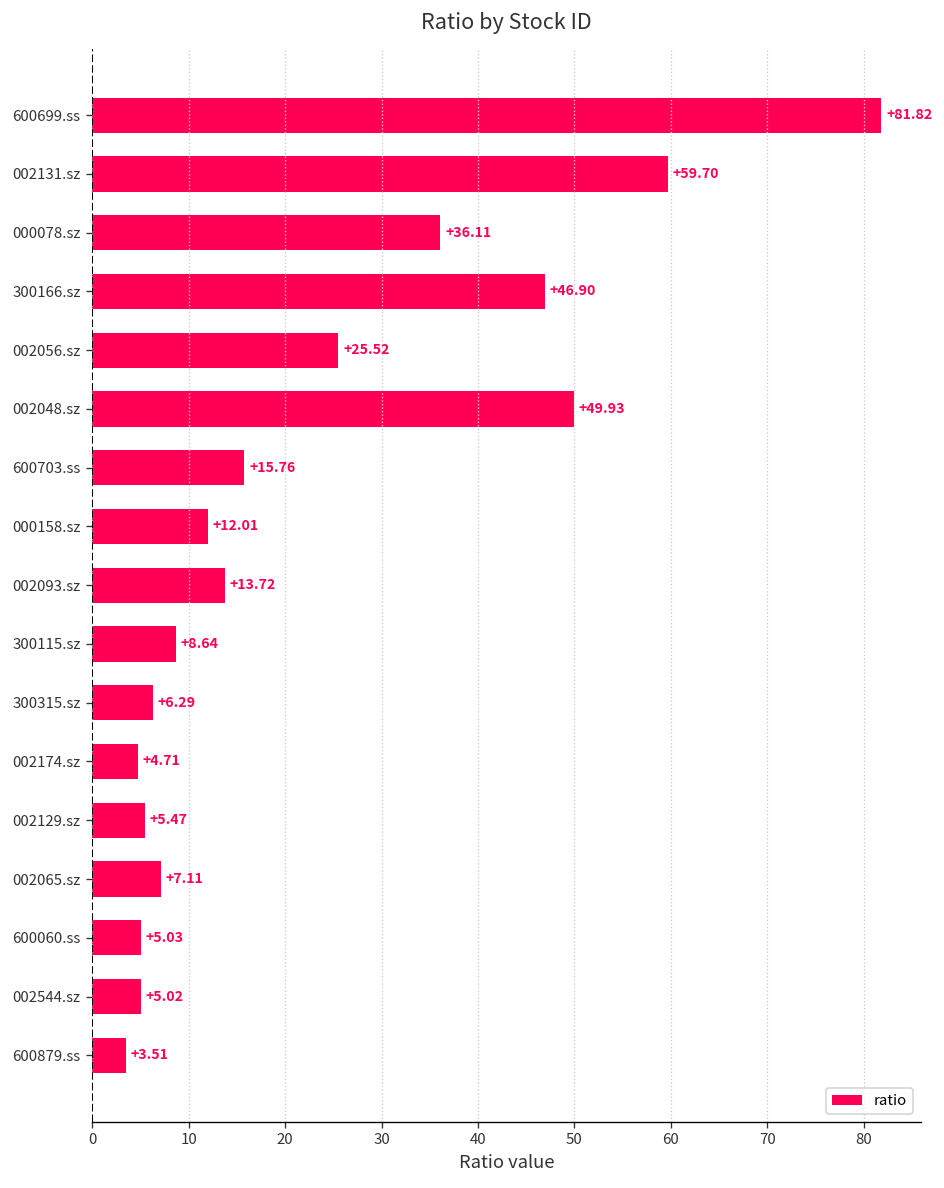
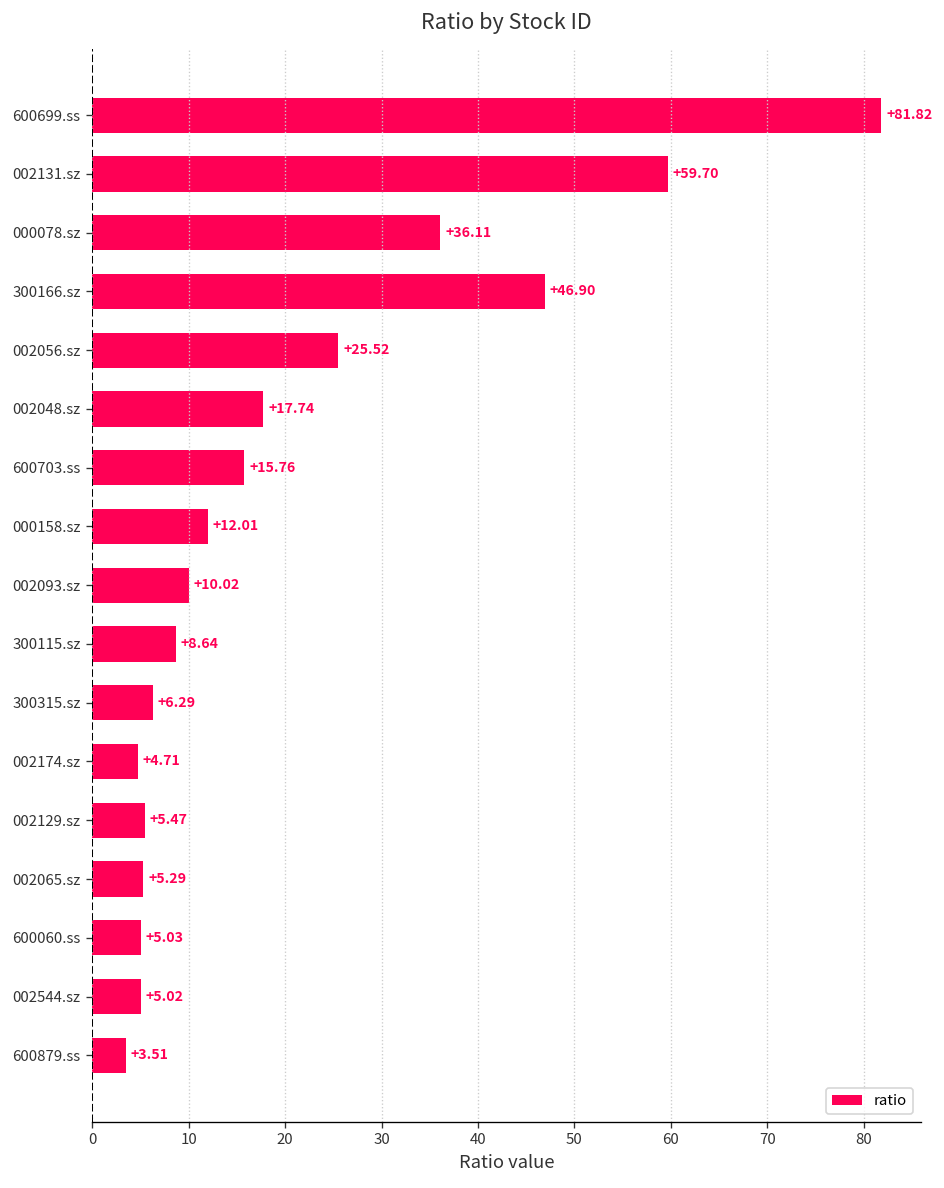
002048.sz: +49.93 -> +17.74
002093.sz: +13.72 -> +10.02
002065.sz: +7.11 -> +5.29
